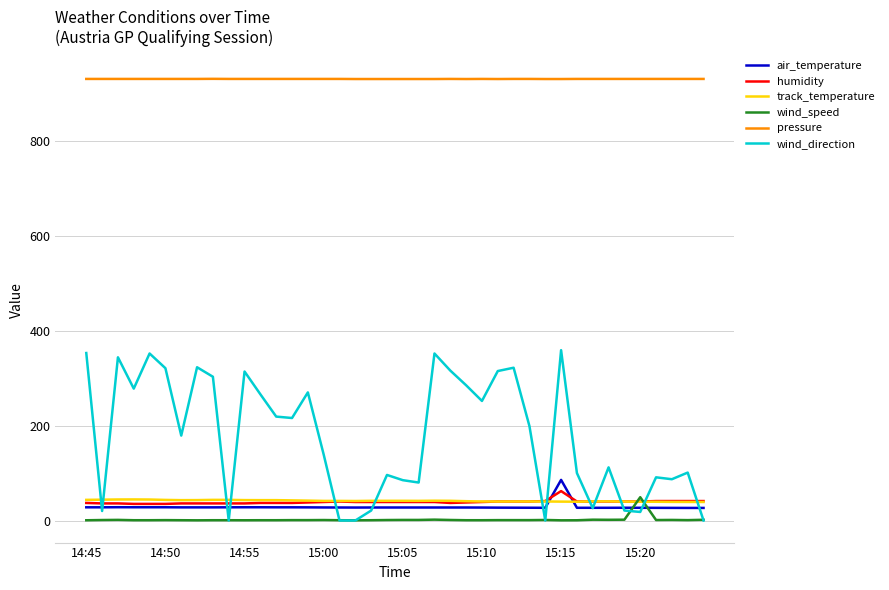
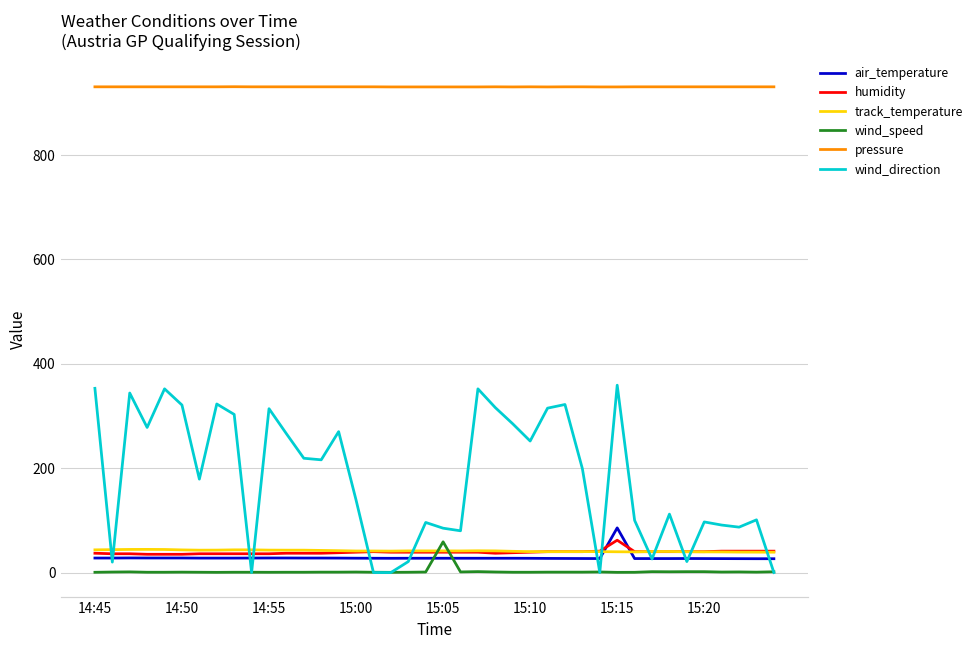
wind_speed, 15:05: 0 -> 60
wind_speed, 15:20: 50 -> 0
wind_direction, 15:20: 20 -> 100
